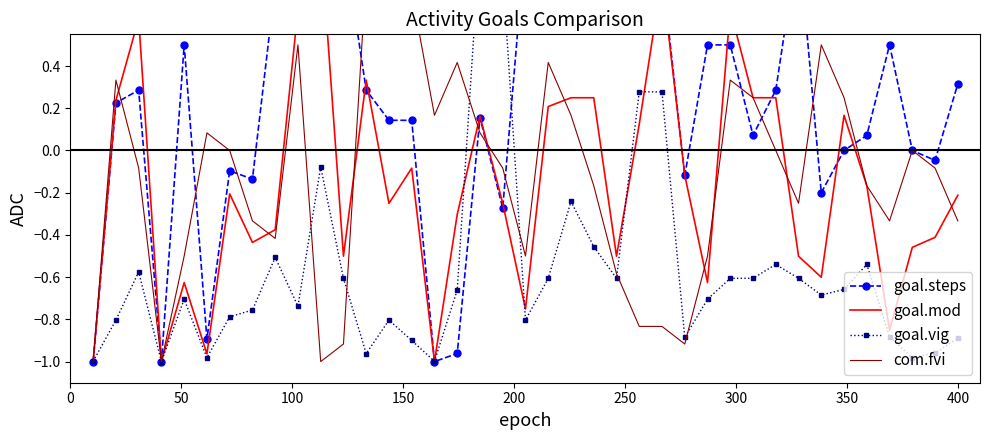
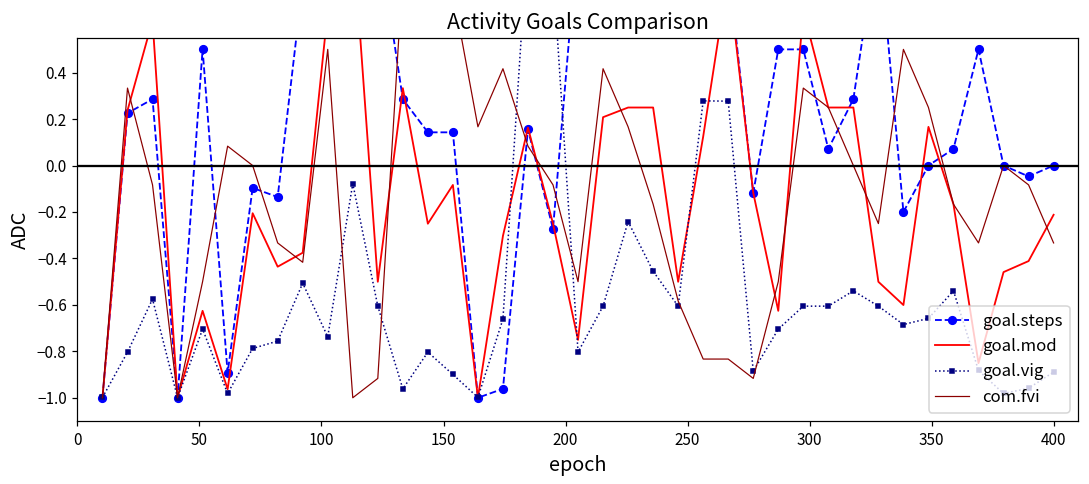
goal.steps, 400: 0.32 -> 0.00
